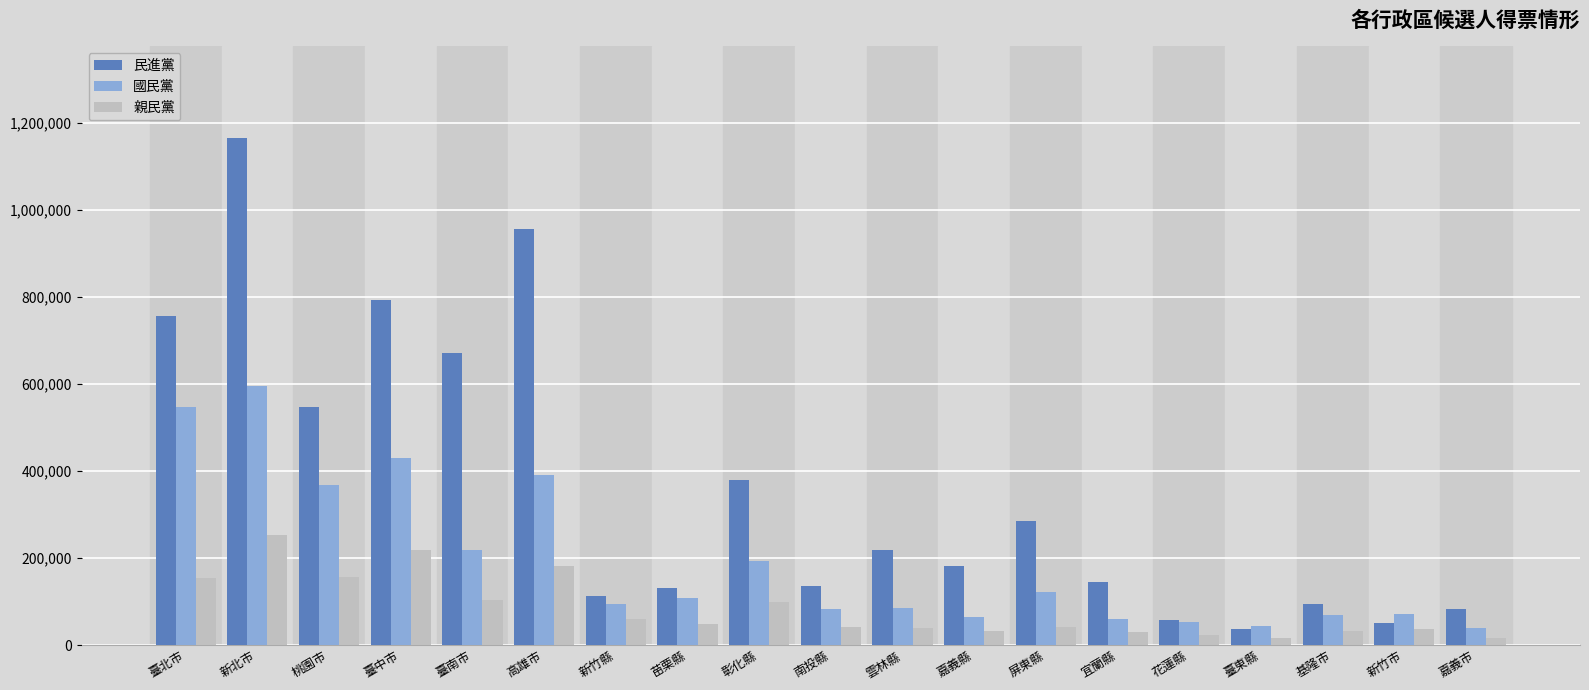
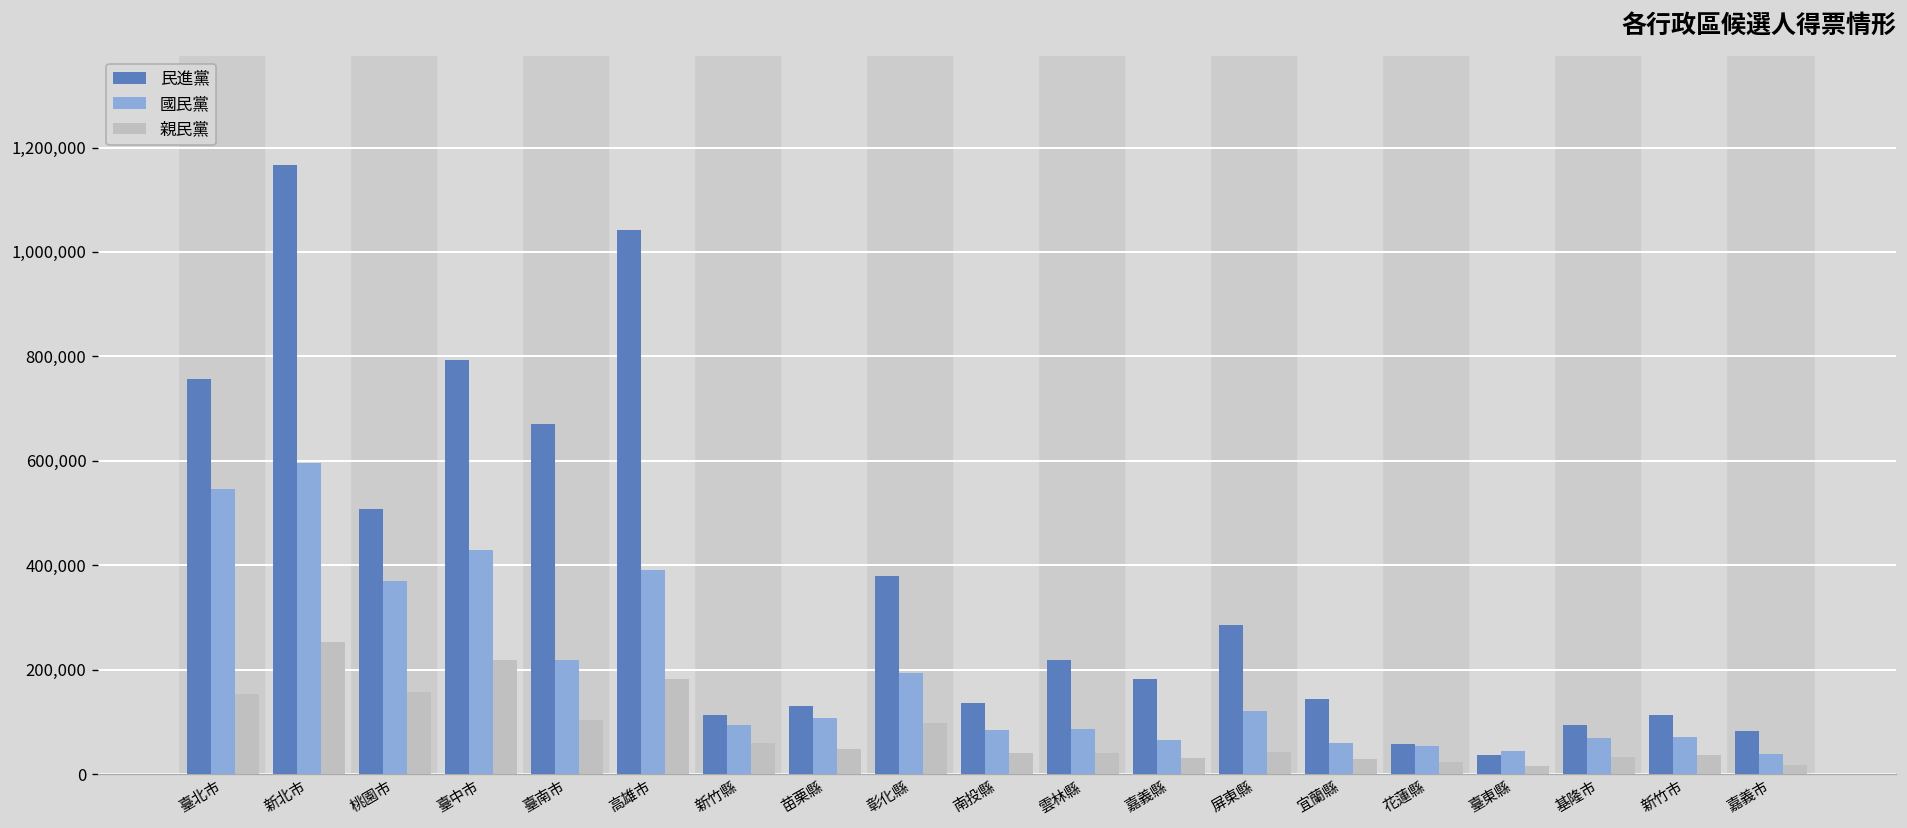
民進黨, 桃園市: 550,000 -> 510,000
民進黨, 高雄市: 960,000 -> 1,040,000
民進黨, 新竹市: 50,000 -> 110,000
